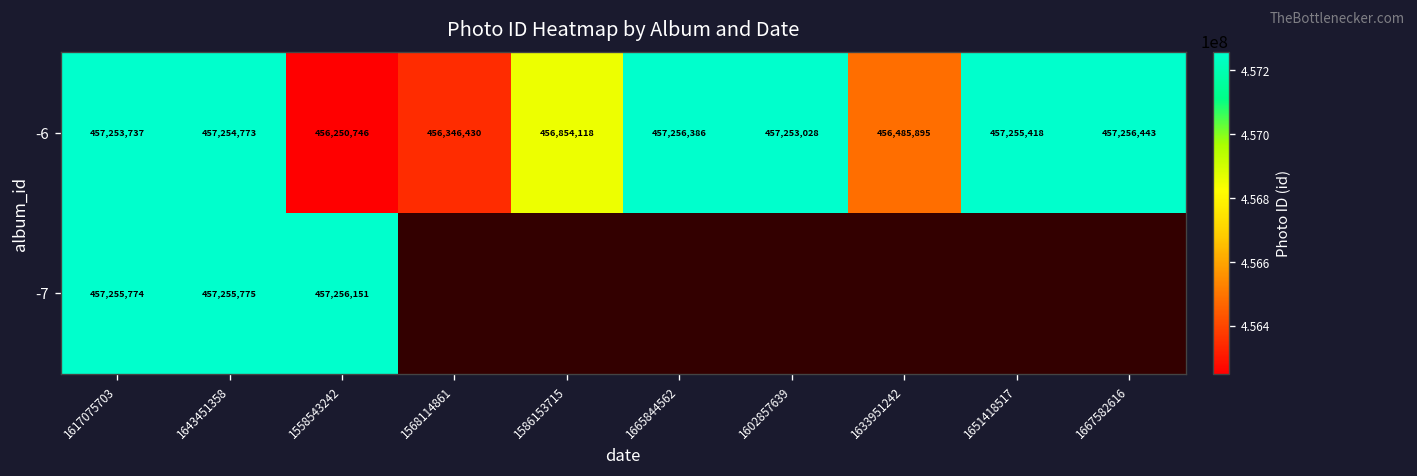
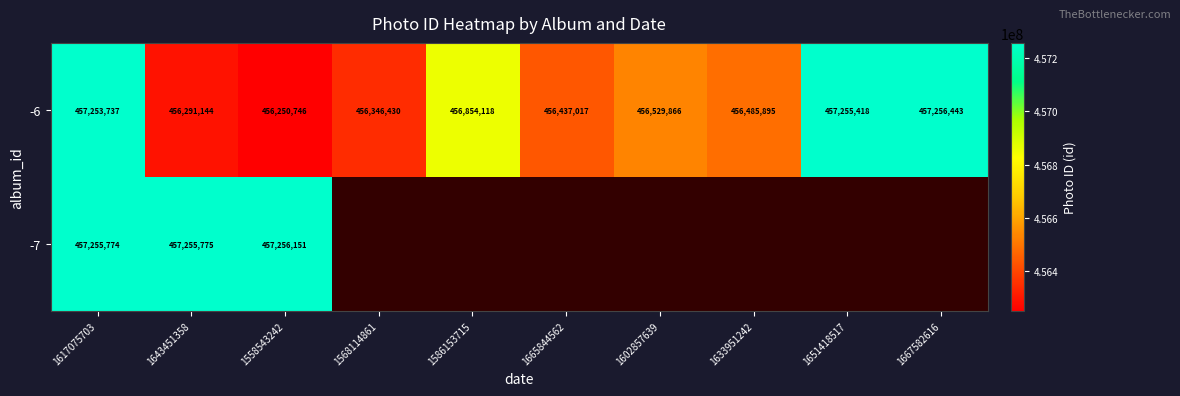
-6, 1643451358: 457,254,773 -> 456,291,144
-6, 1665844562: 457,256,386 -> 456,437,017
-6, 1602857639: 457,253,028 -> 456,529,866
